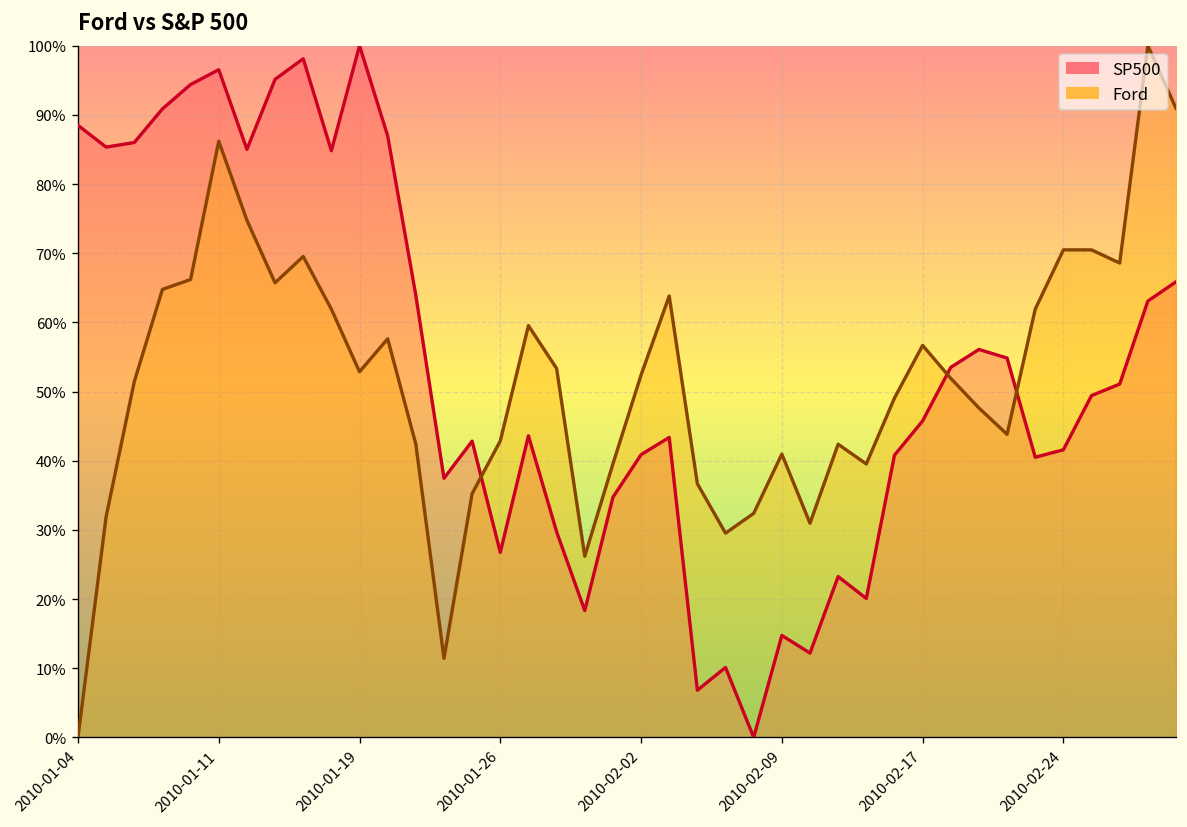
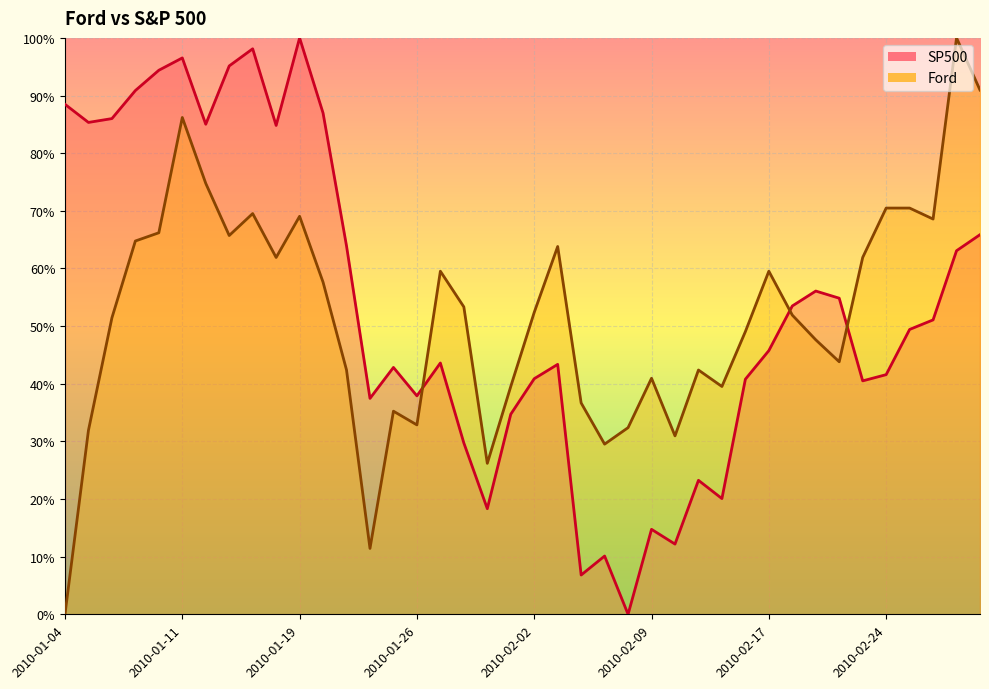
Ford, 2010-01-19: 53% -> 69%
SP500, 2010-01-26: 27% -> 38%
Ford, 2010-01-26: 43% -> 33%
Ford, 2010-02-17: 57% -> 60%
